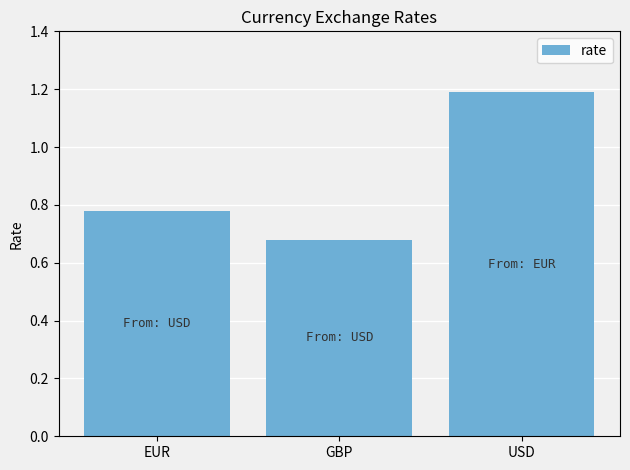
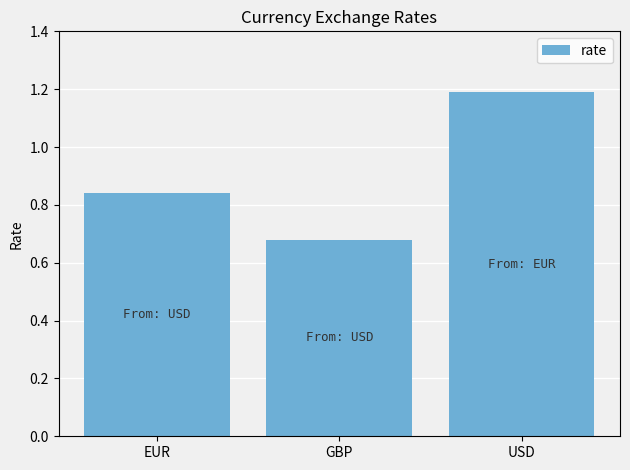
EUR: 0.78 -> 0.84
